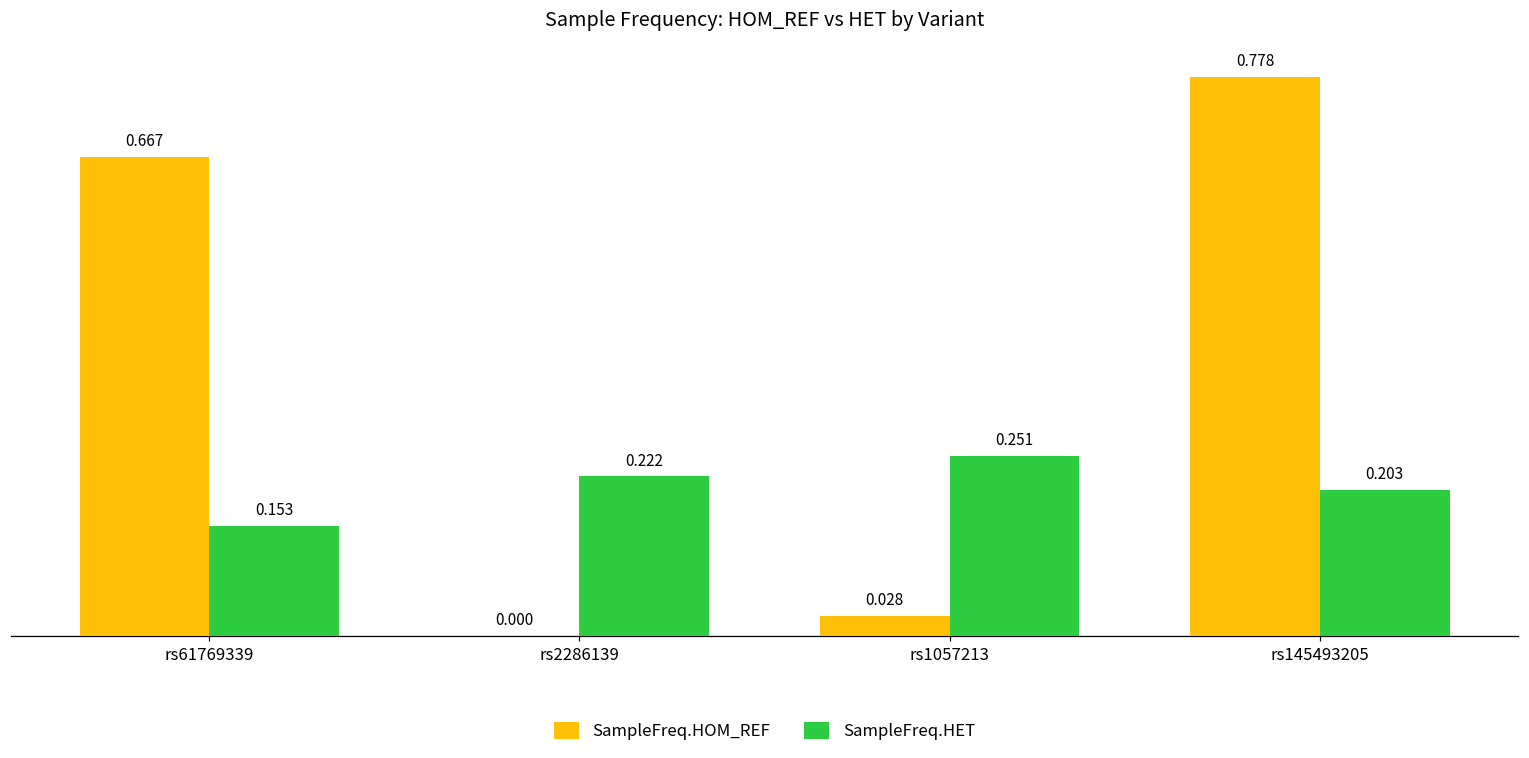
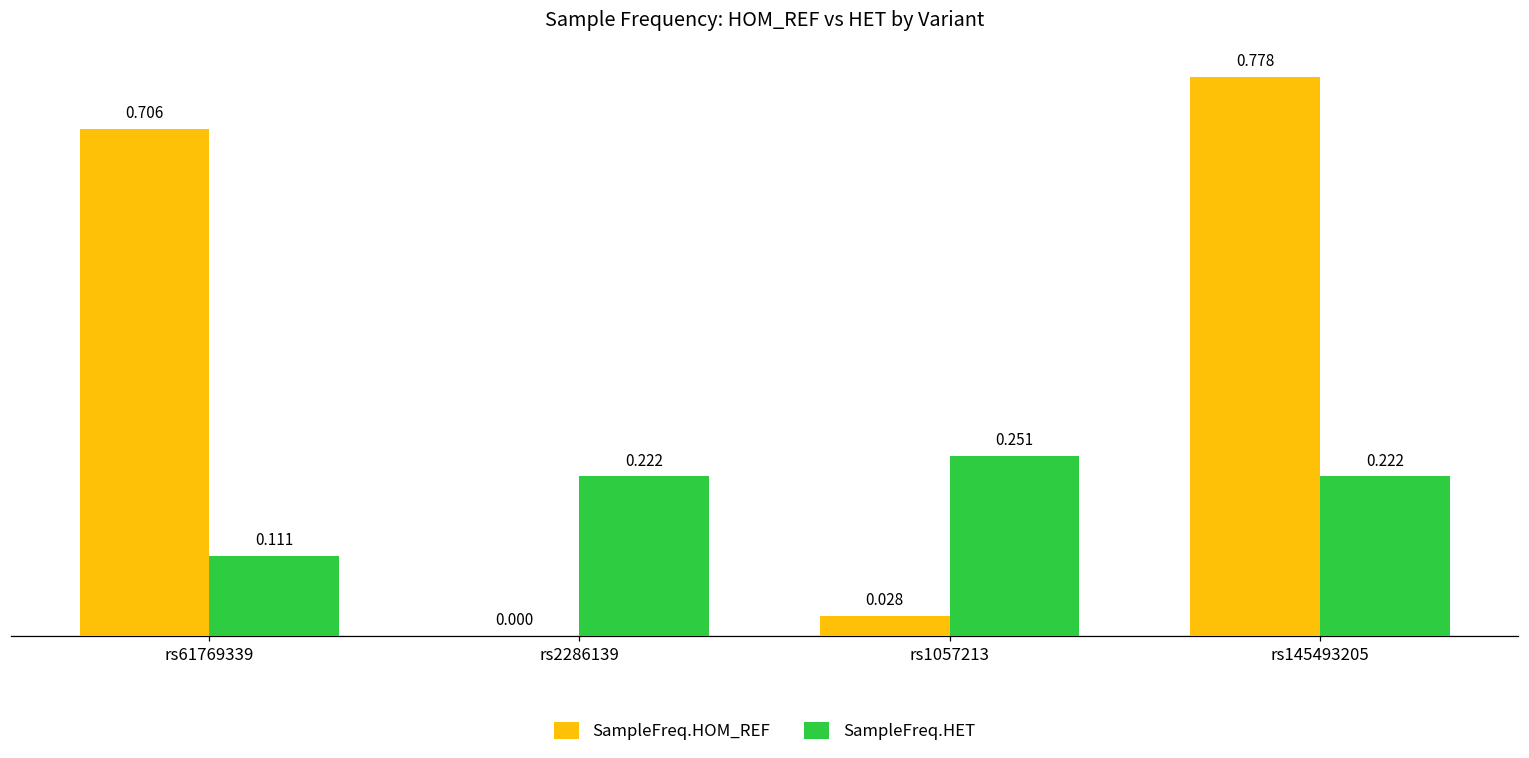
SampleFreq.HOM_REF, rs61769339: 0.667 -> 0.706
SampleFreq.HET, rs61769339: 0.153 -> 0.111
SampleFreq.HET, rs145493205: 0.203 -> 0.222
